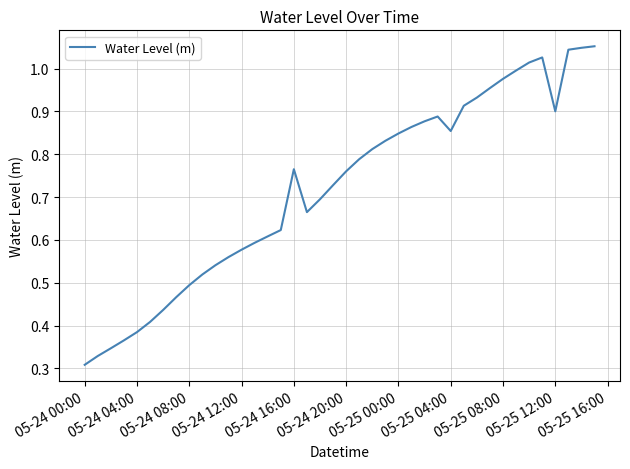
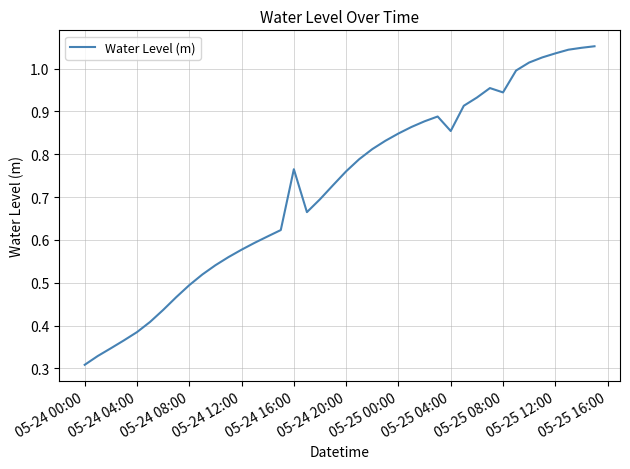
05-25 08:00: 0.98 -> 0.94
05-25 12:00: 0.90 -> 1.04
